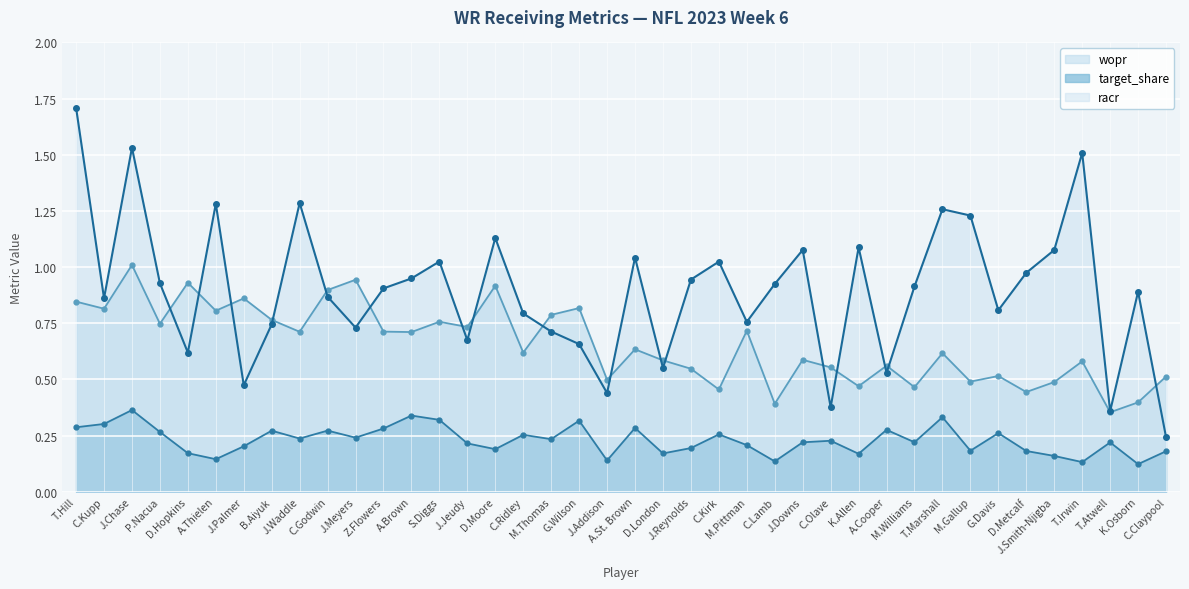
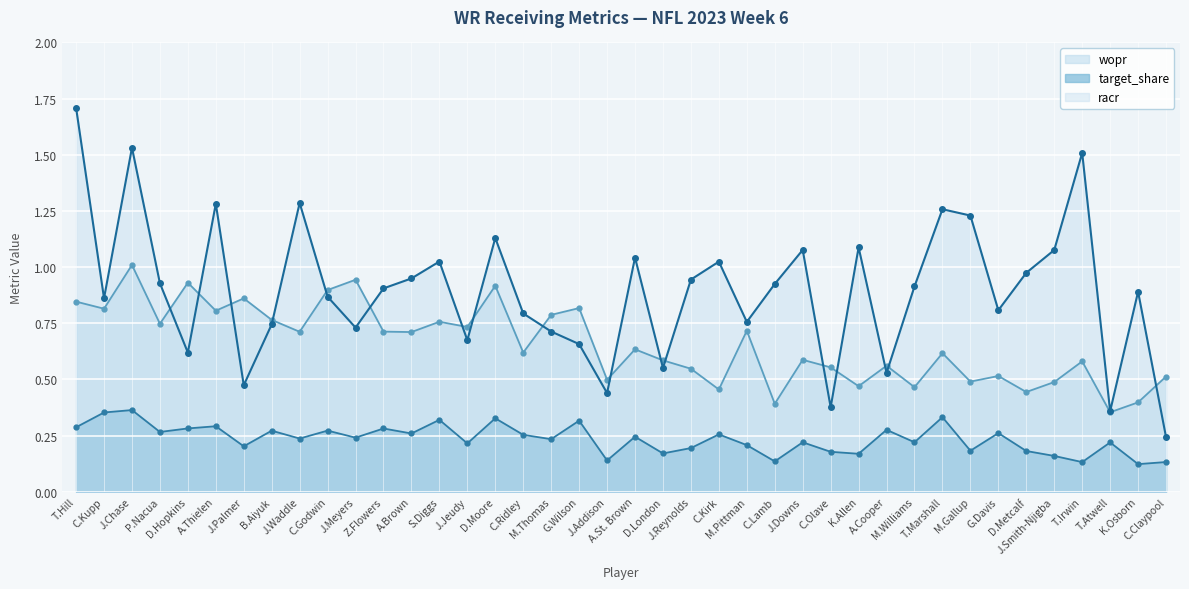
target_share, C.Kupp: 0.30 -> 0.35
target_share, D.Hopkins: 0.17 -> 0.28
target_share, A.Thielen: 0.15 -> 0.29
target_share, A.Brown: 0.34 -> 0.26
target_share, D.Moore: 0.19 -> 0.33
target_share, A.St. Brown: 0.28 -> 0.25
target_share, C.Olave: 0.23 -> 0.18
target_share, C.Claypool: 0.18 -> 0.13
